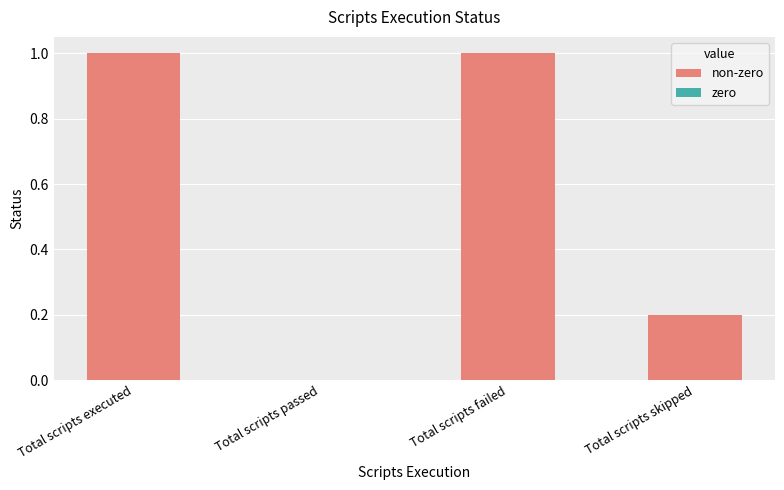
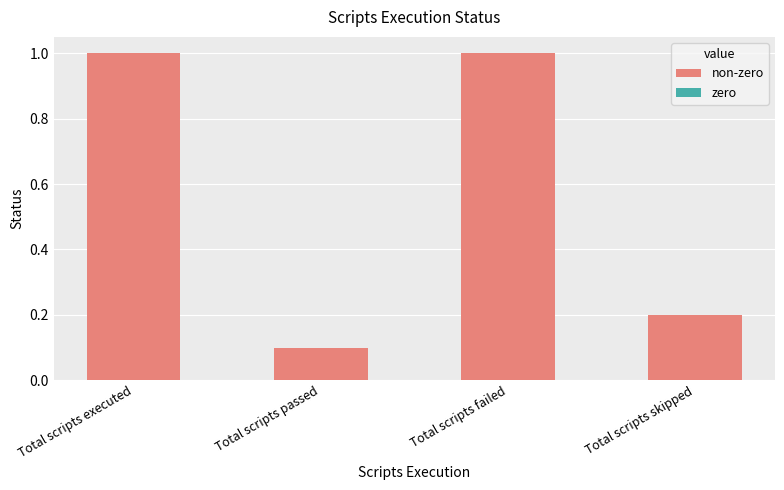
Total scripts passed: 0.0 -> 0.1
